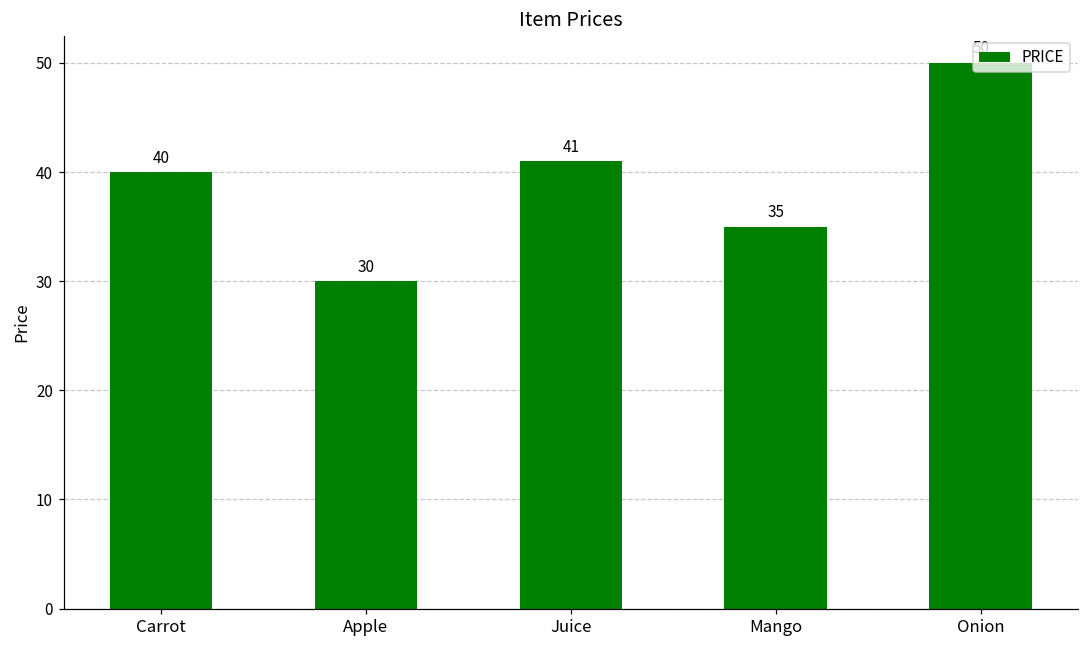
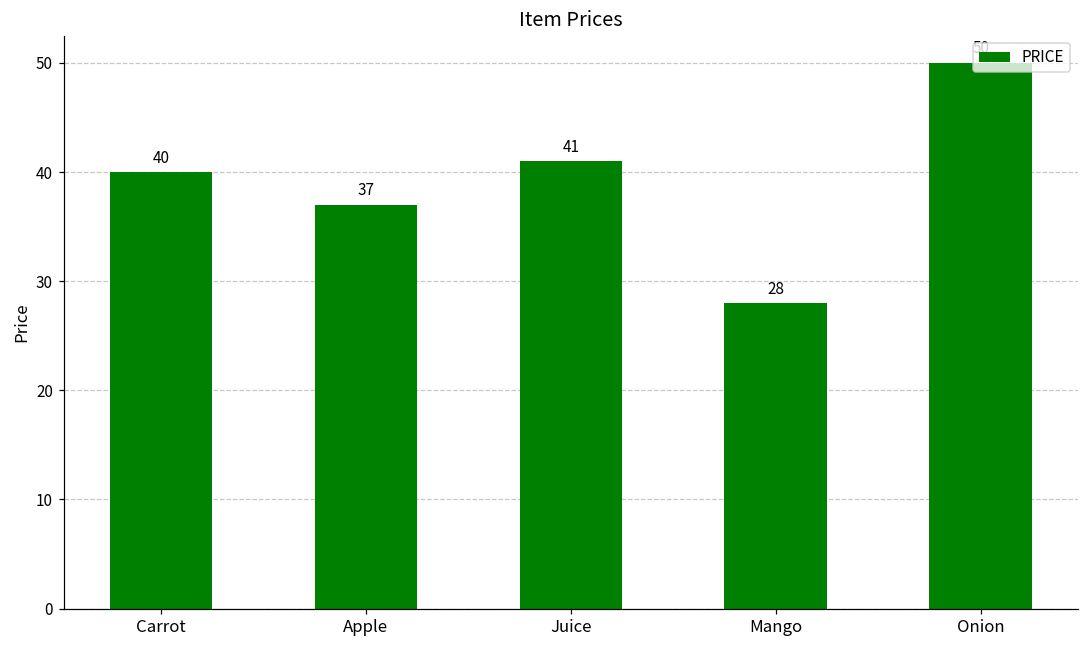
Apple: 30 -> 37
Mango: 35 -> 28
